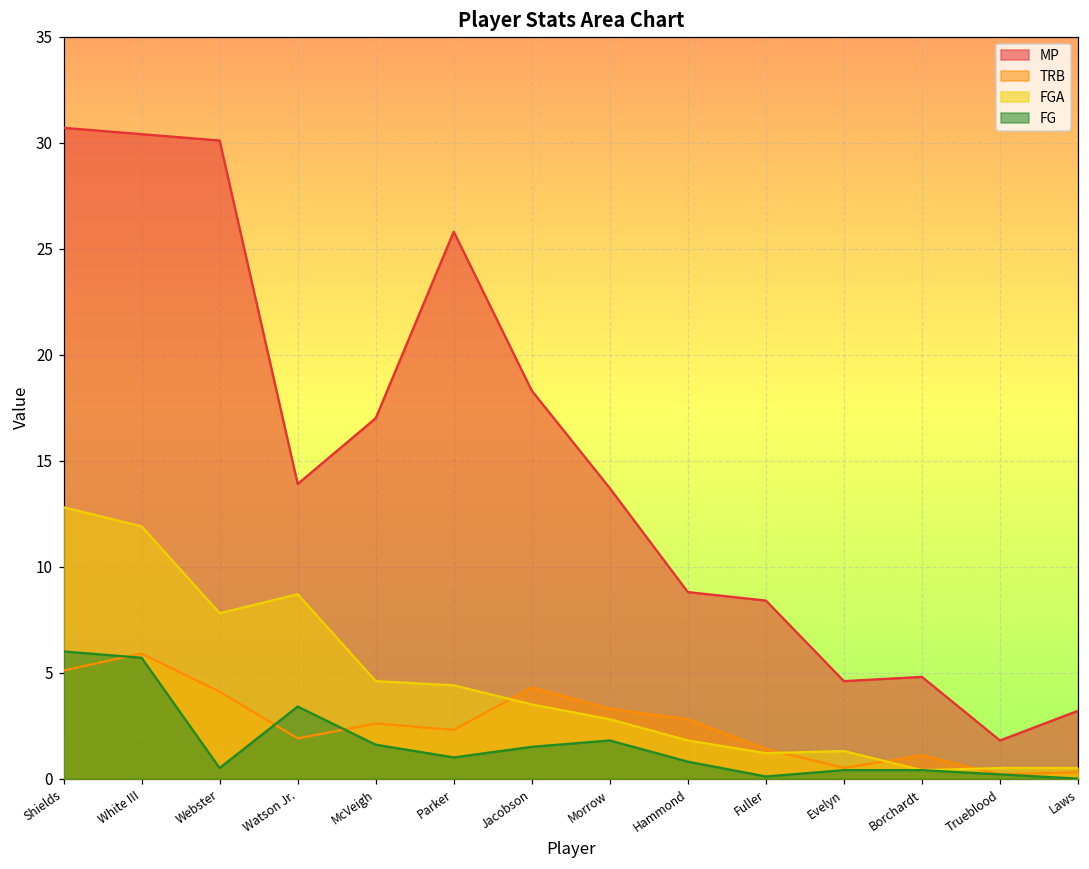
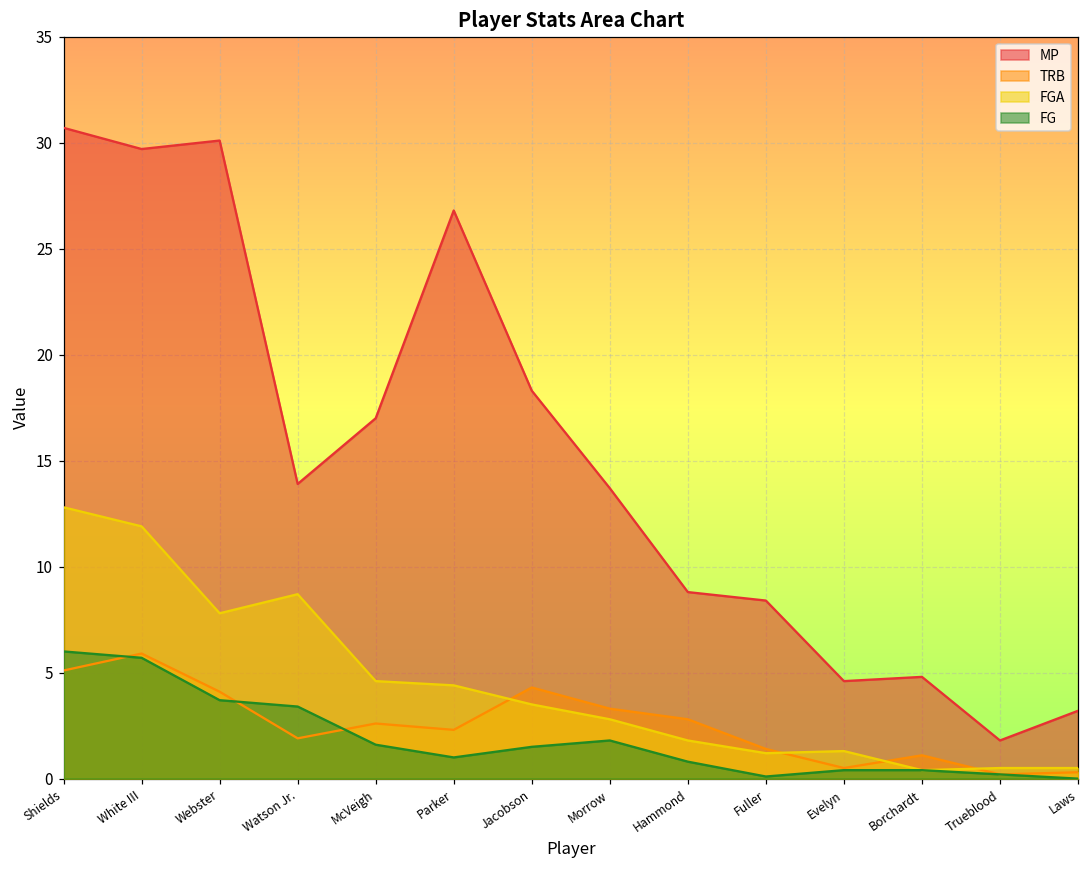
MP, White III: 30.4 -> 29.7
FG, Webster: 0.5 -> 3.7
MP, Parker: 25.8 -> 26.8
